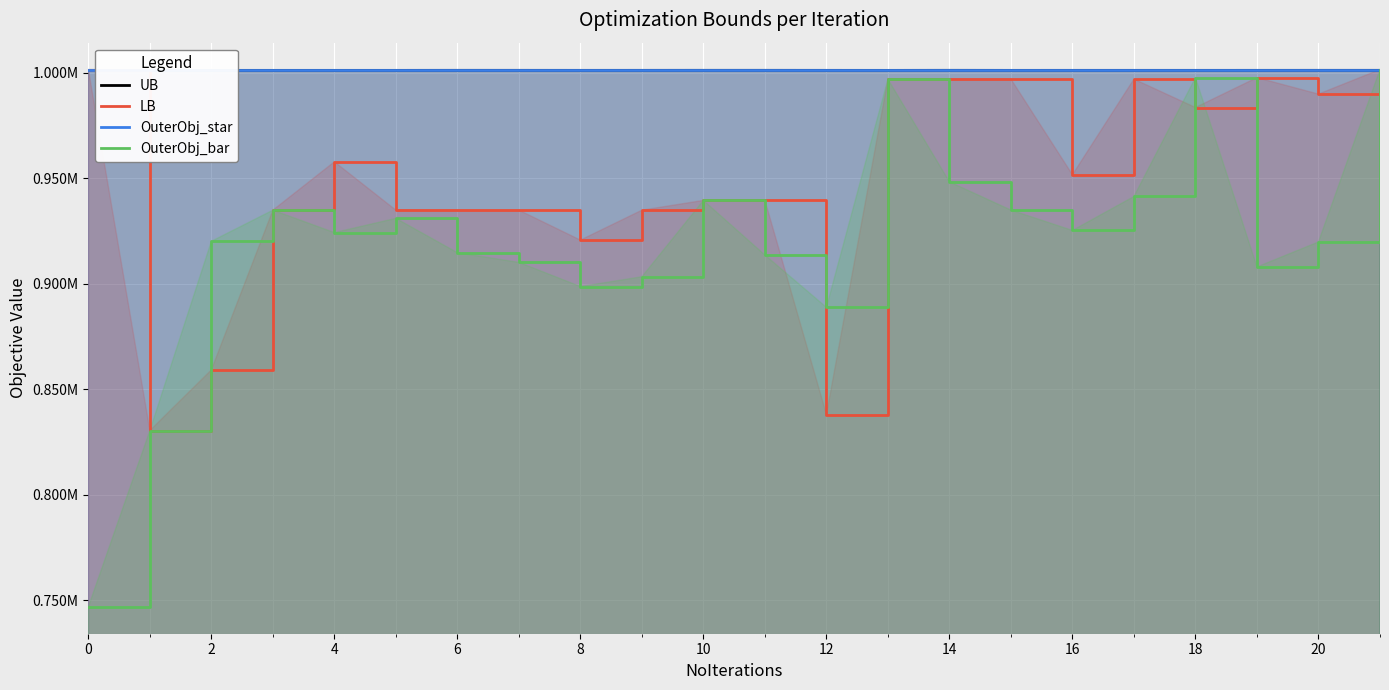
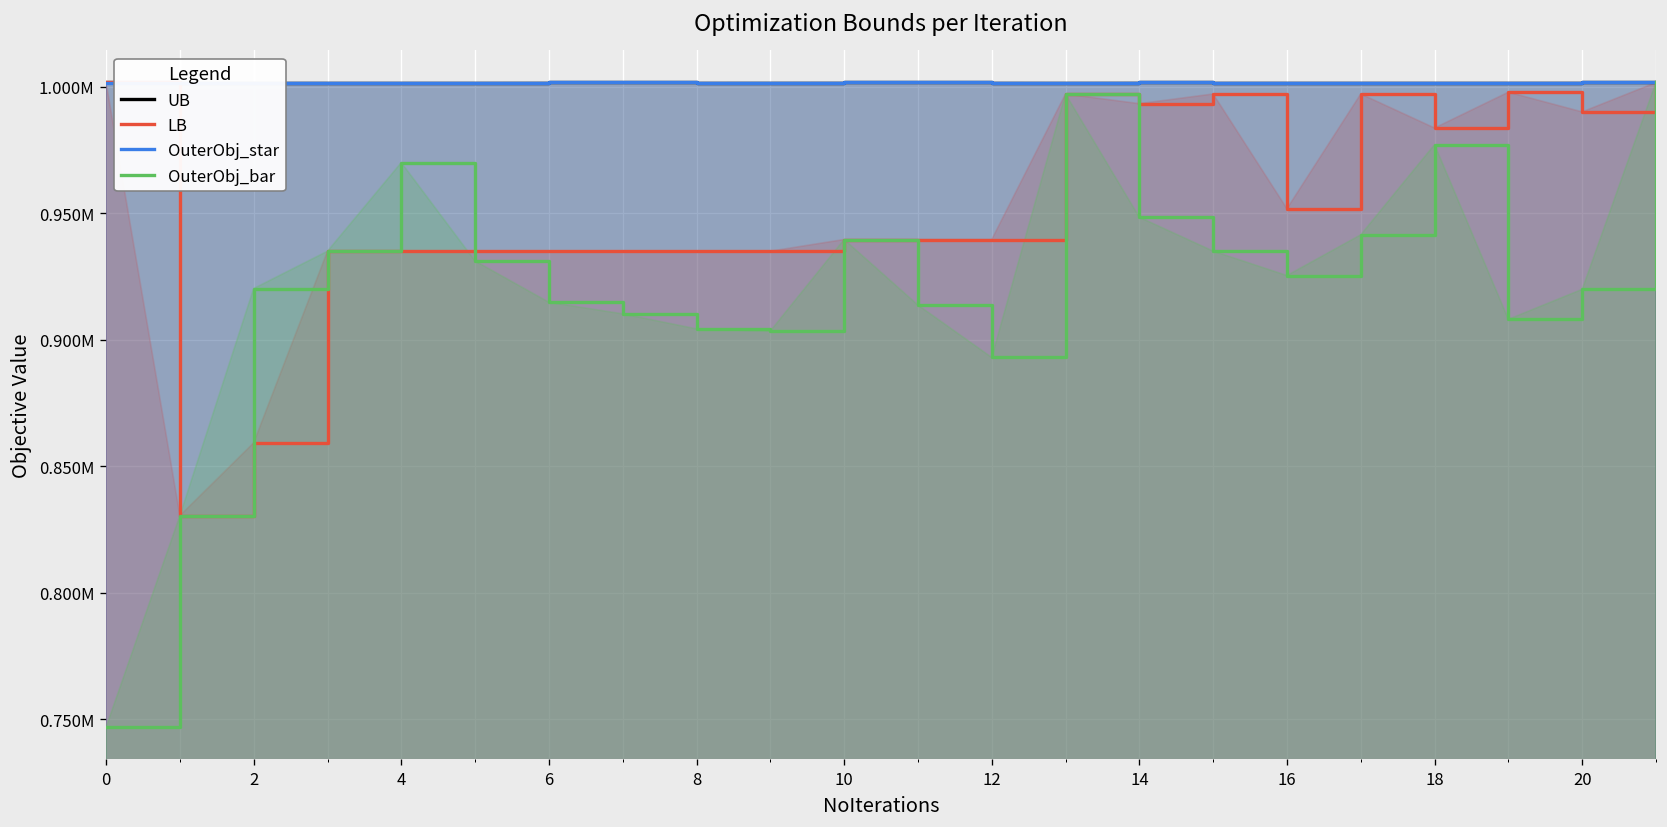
LB, 4: 958000 -> 935000
OuterObj_bar, 4: 924000 -> 970000
LB, 8: 921000 -> 935000
OuterObj_bar, 8: 899000 -> 904000
LB, 12: 838000 -> 940000
OuterObj_bar, 12: 889000 -> 893000
LB, 14: 997000 -> 993000
OuterObj_bar, 18: 998000 -> 977000
